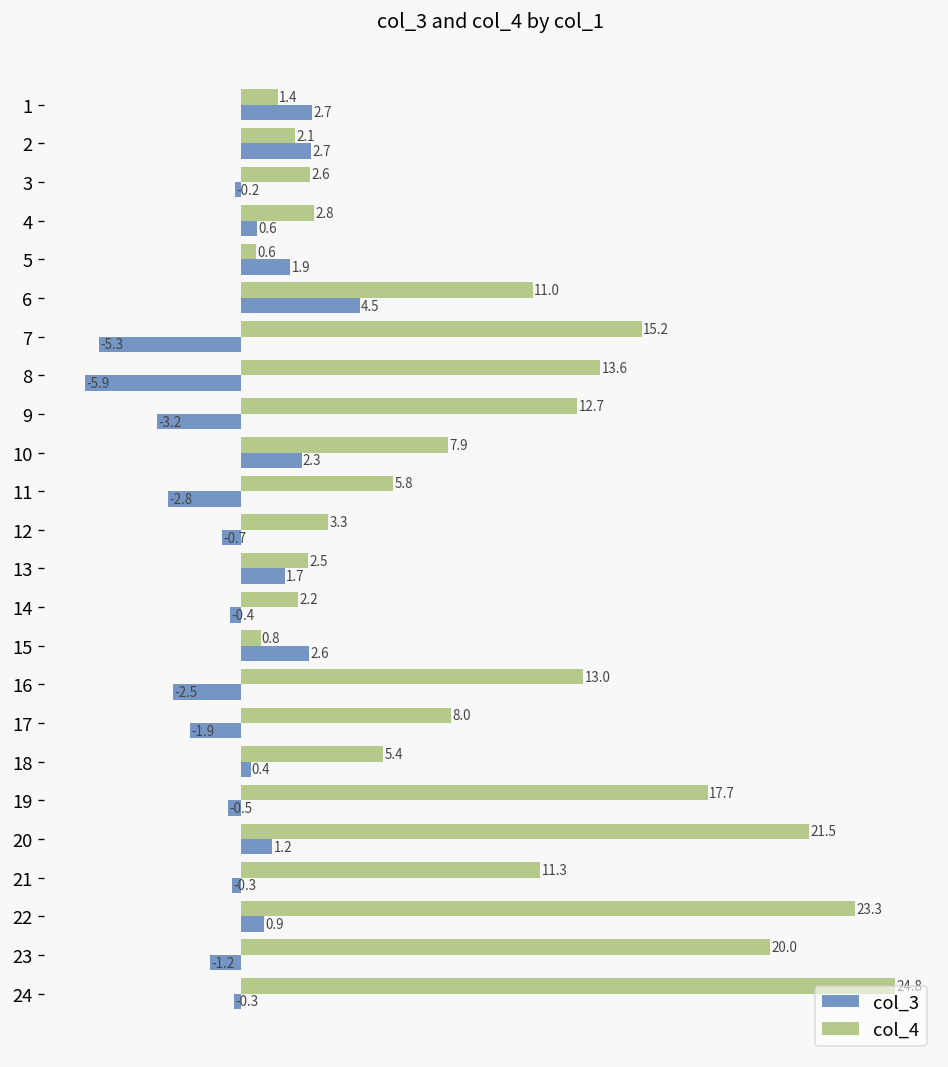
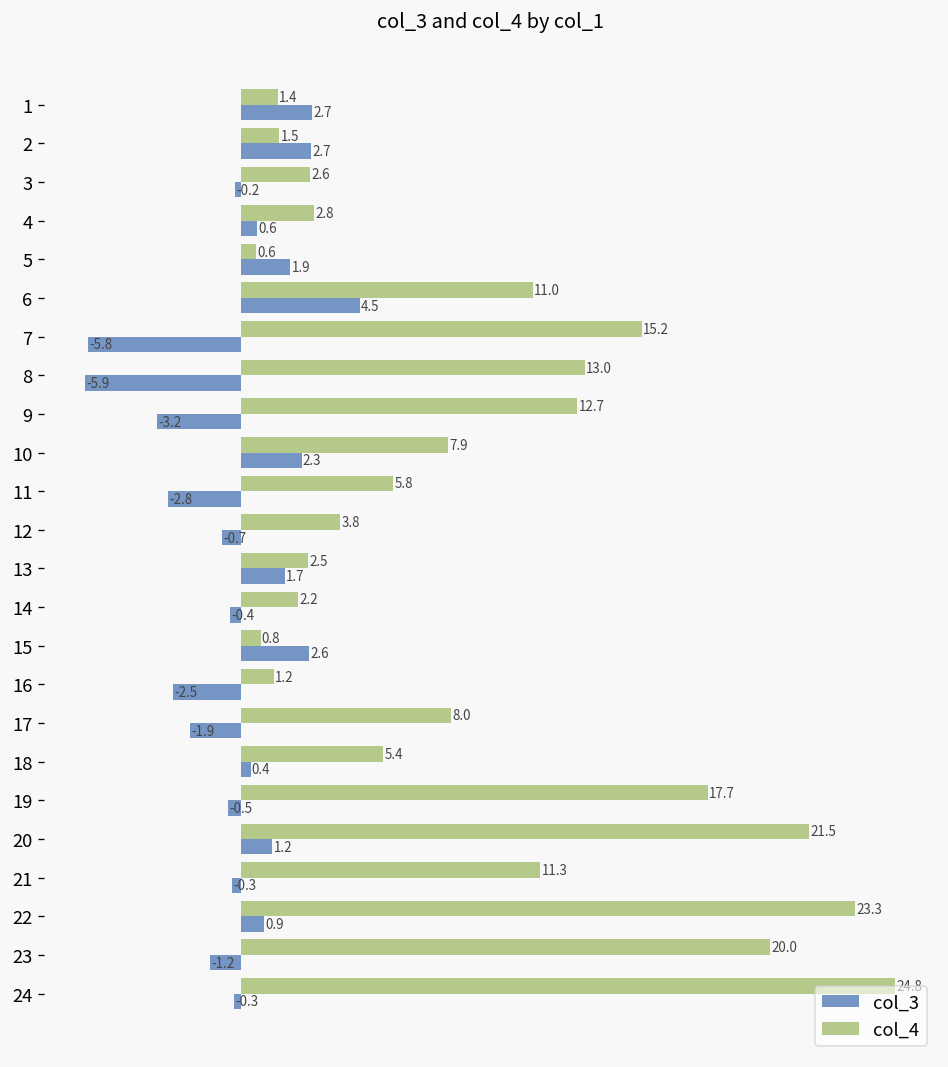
col_4, 2: 2.1 -> 1.5
col_3, 7: -5.3 -> -5.8
col_4, 8: 13.6 -> 13.0
col_4, 12: 3.3 -> 3.8
col_4, 16: 13.0 -> 1.2
